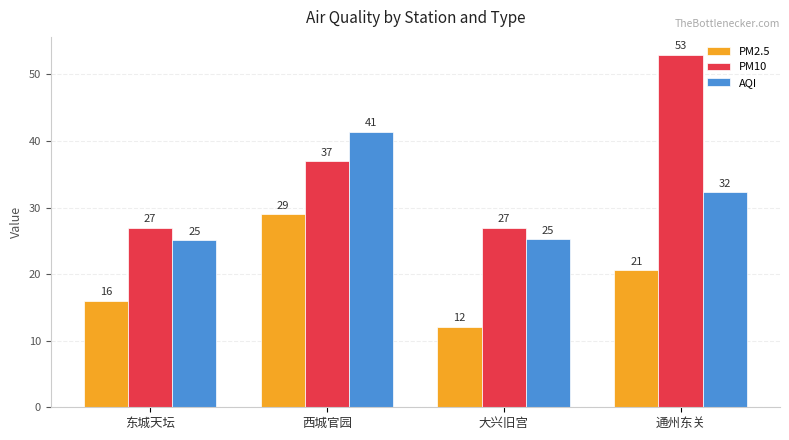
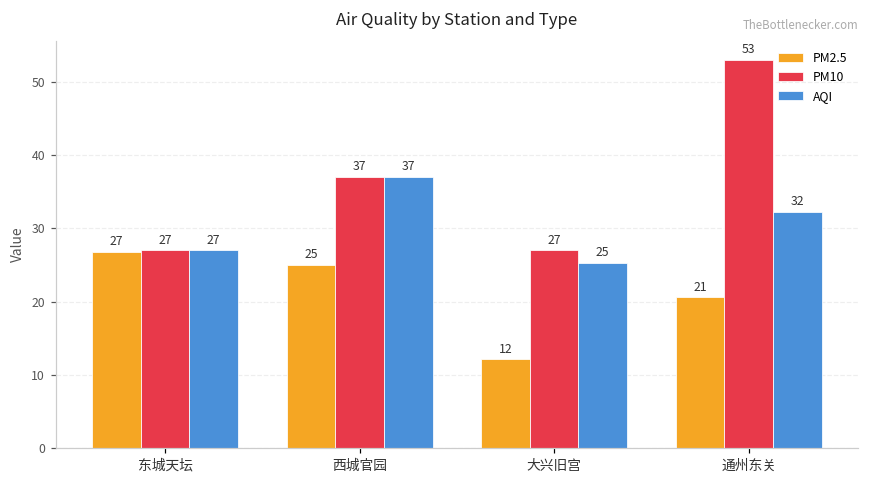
PM2.5, 东城天坛: 16 -> 27
AQI, 东城天坛: 25 -> 27
PM2.5, 西城官园: 29 -> 25
AQI, 西城官园: 41 -> 37
